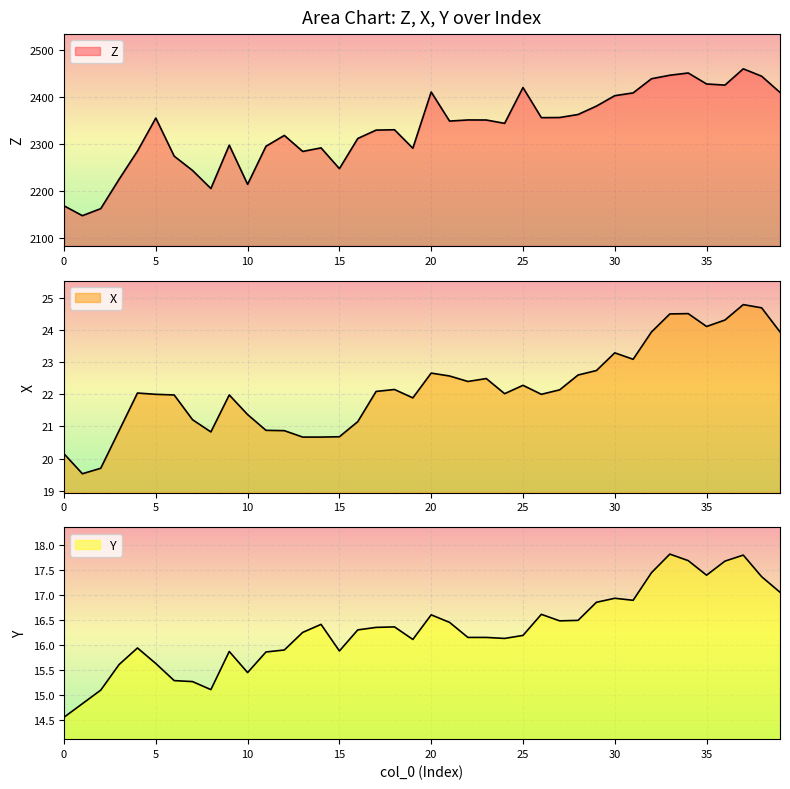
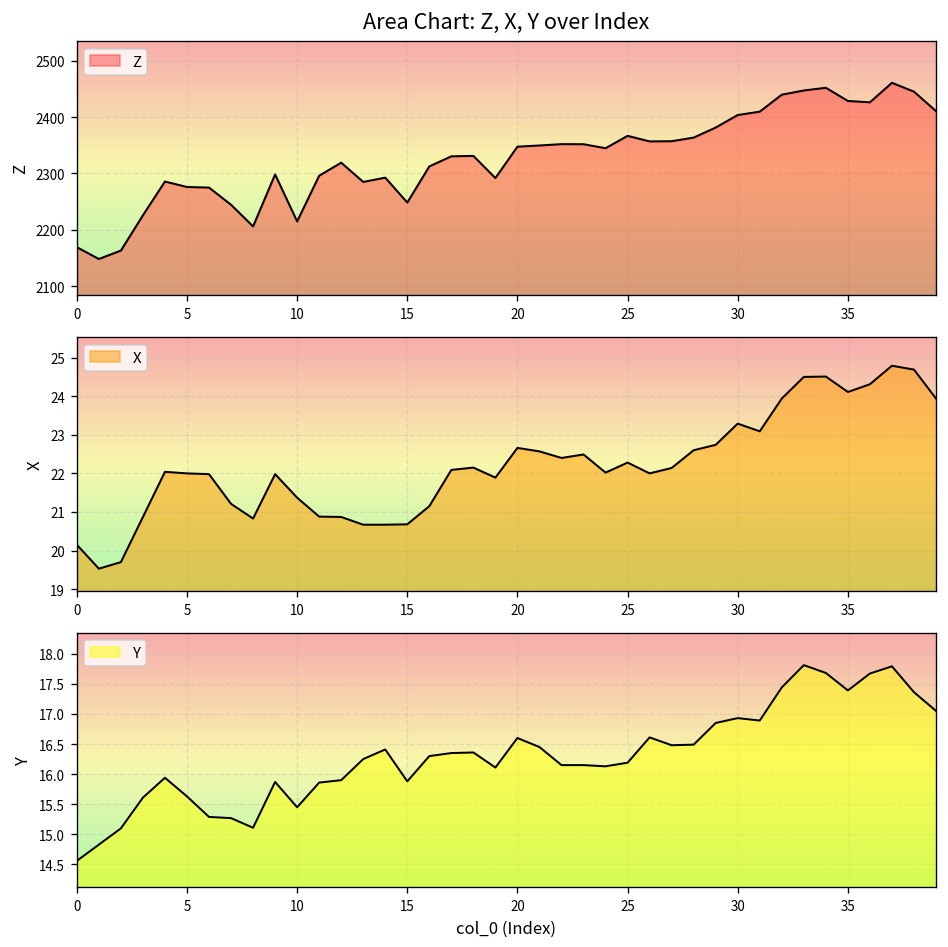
Area Chart: Z, X, Y over Index, 5: 2360 -> 2280
Area Chart: Z, X, Y over Index, 20: 2410 -> 2350
Area Chart: Z, X, Y over Index, 25: 2420 -> 2370
